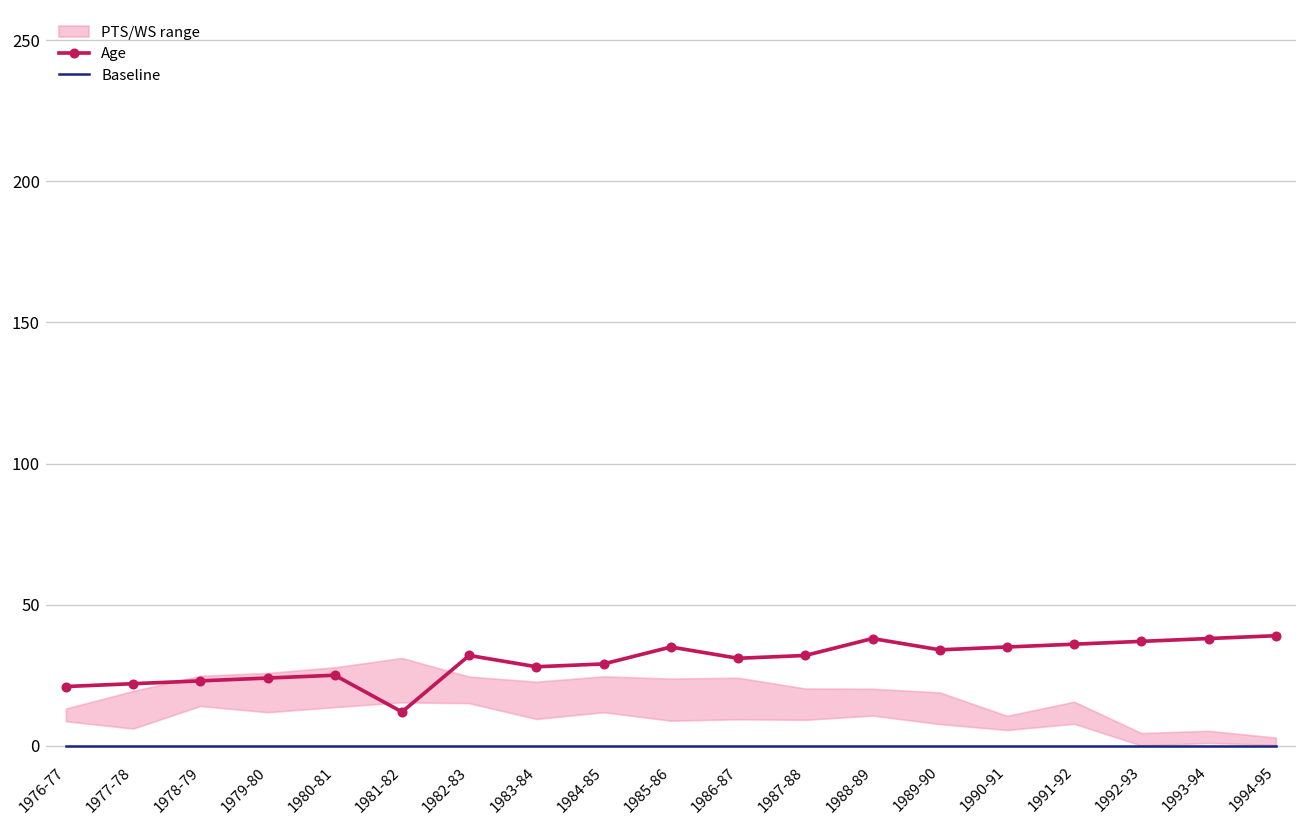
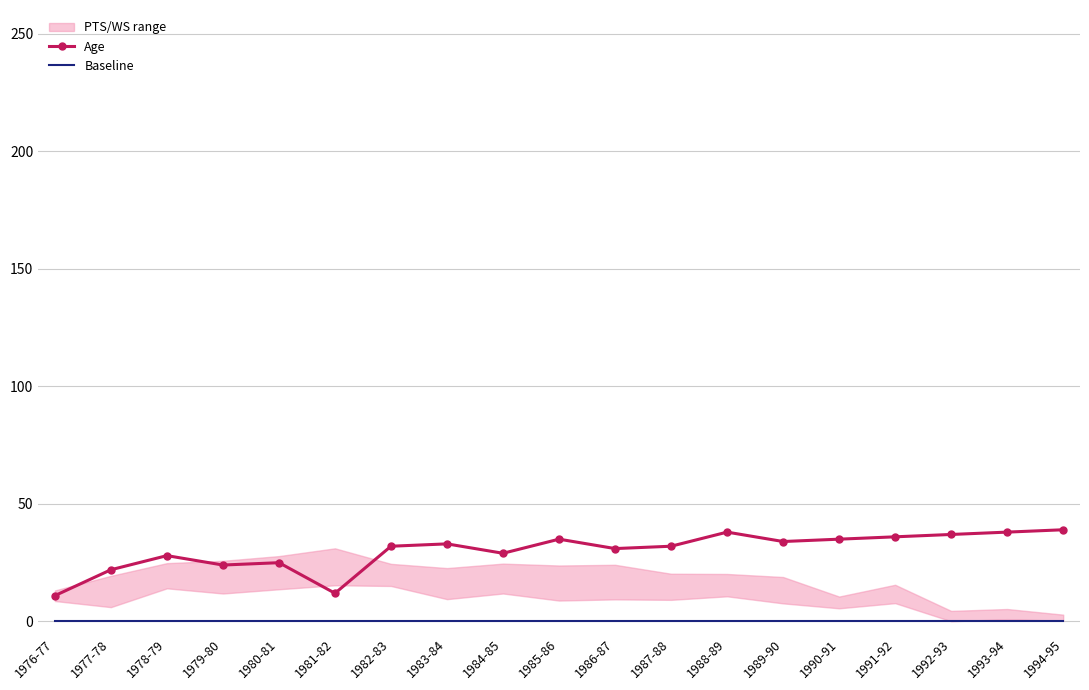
Age, 1976-77: 21 -> 11
Age, 1978-79: 23 -> 28
Age, 1983-84: 28 -> 33
